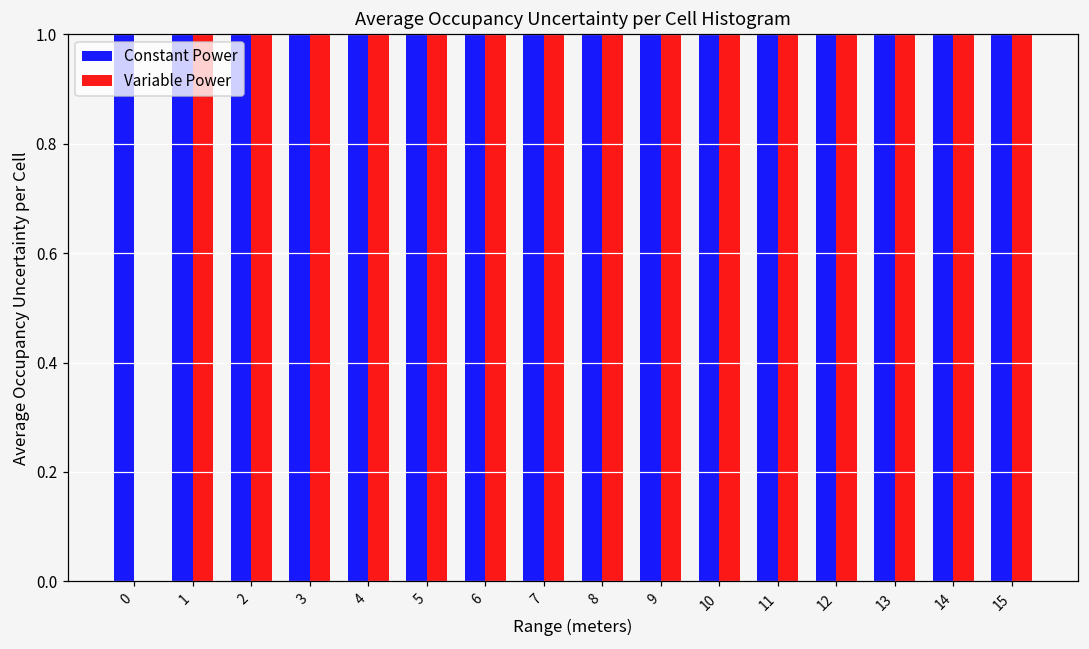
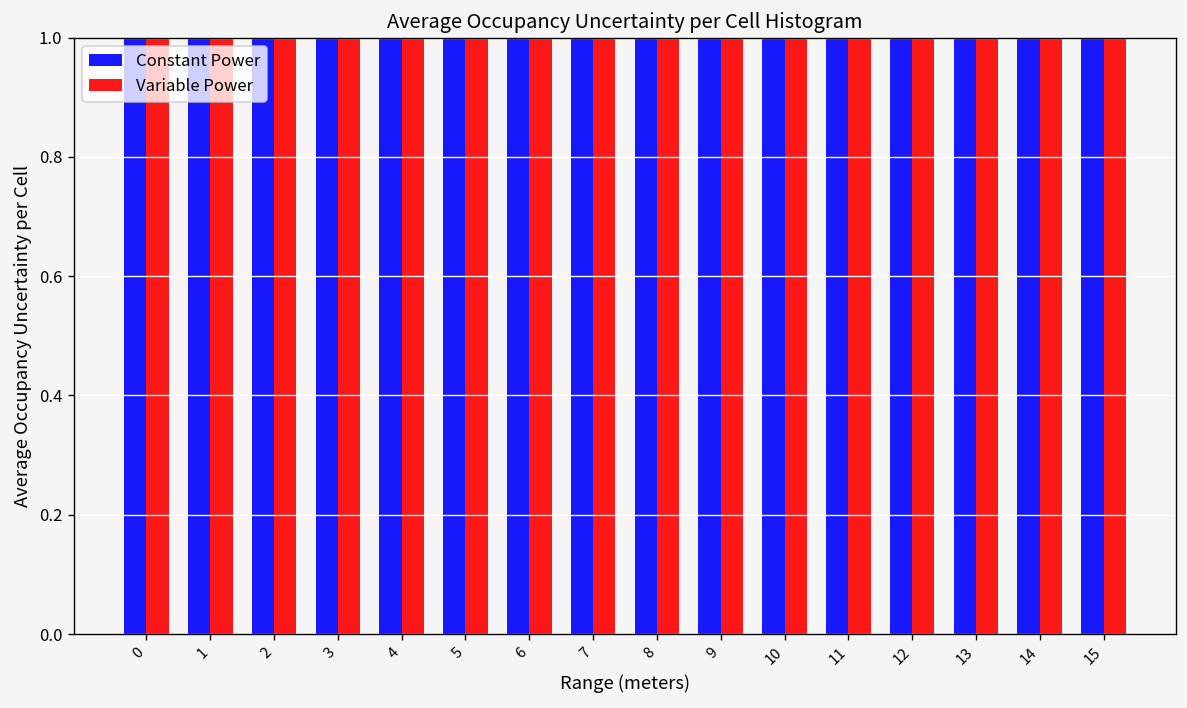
Variable Power, 0: 0 -> 1
